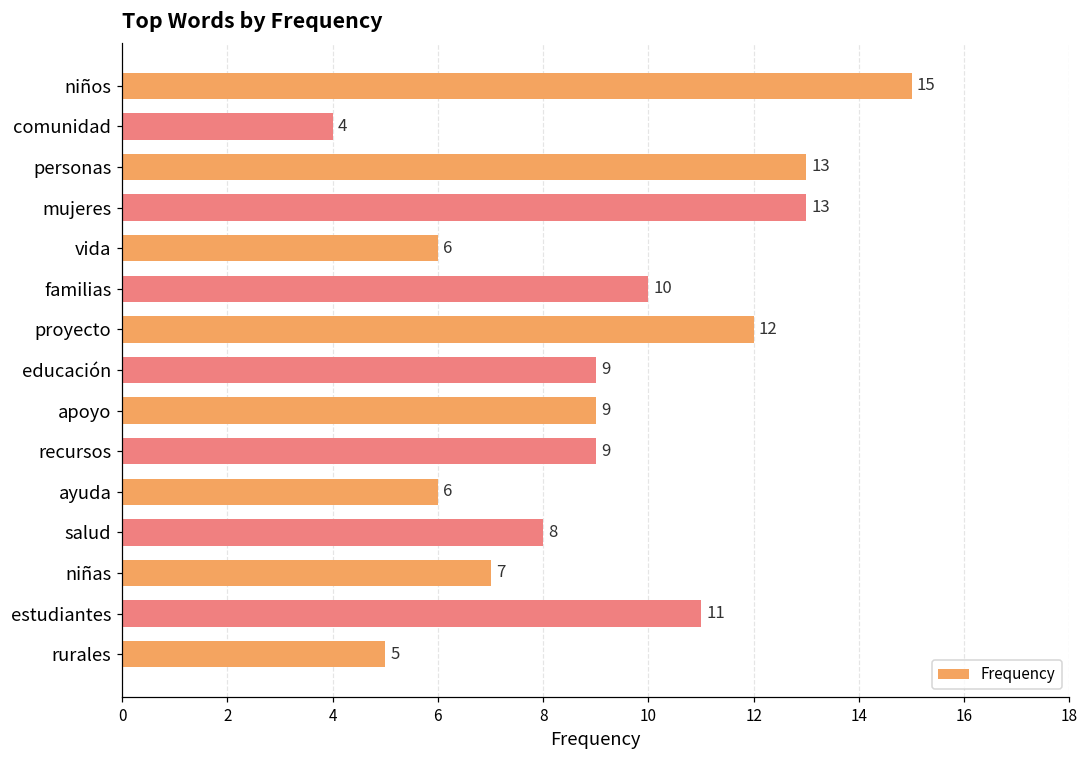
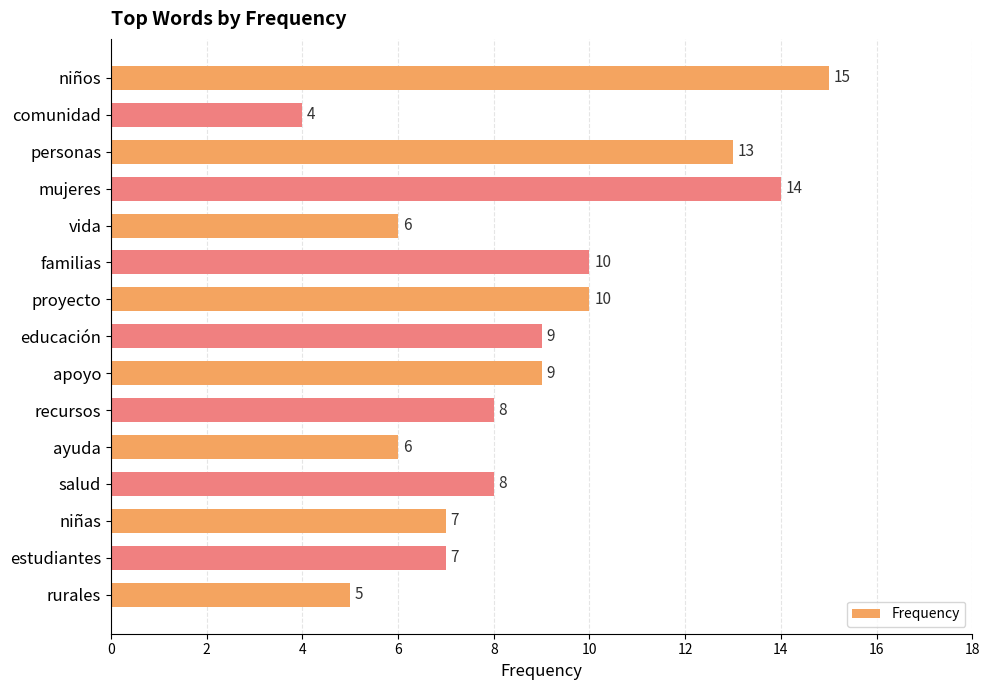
mujeres: 13 -> 14
proyecto: 12 -> 10
recursos: 9 -> 8
estudiantes: 11 -> 7
